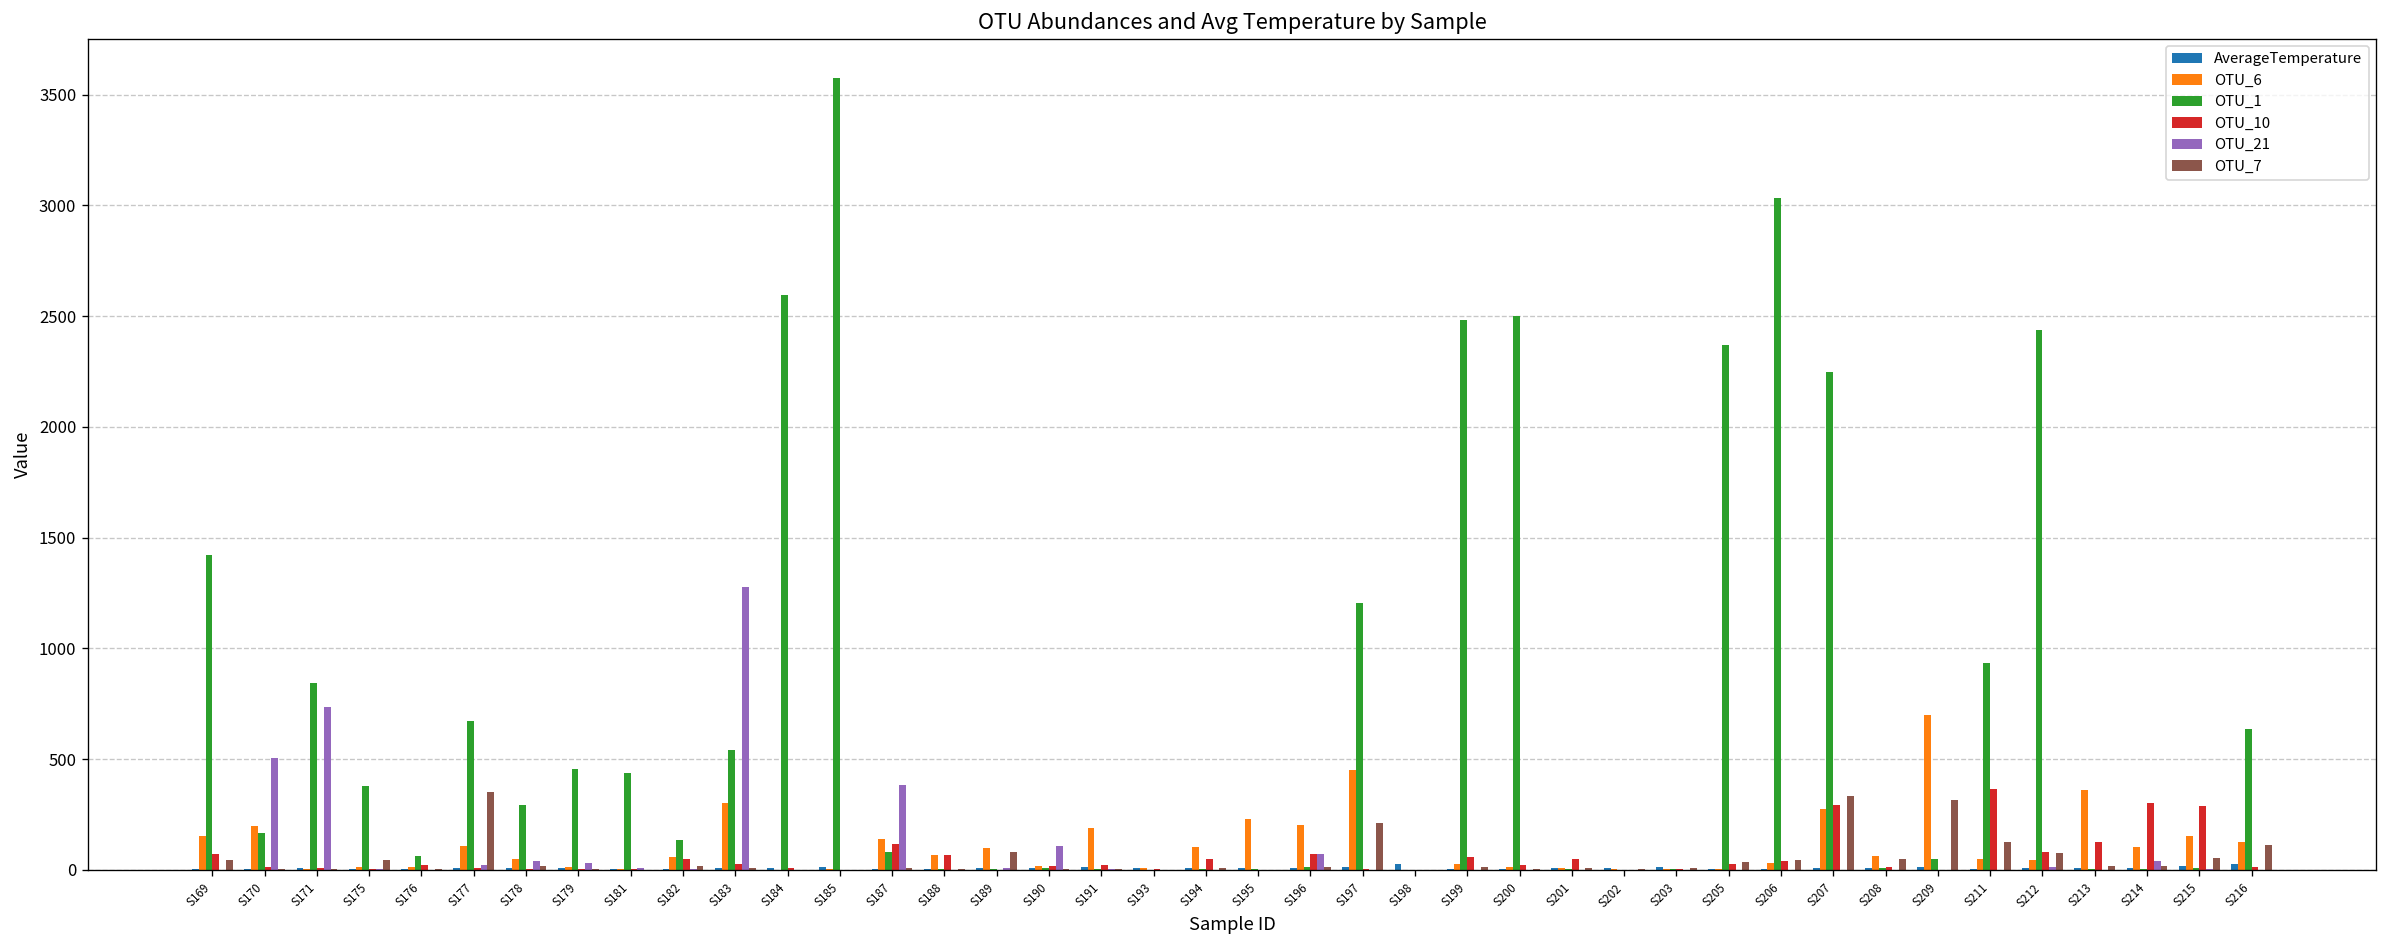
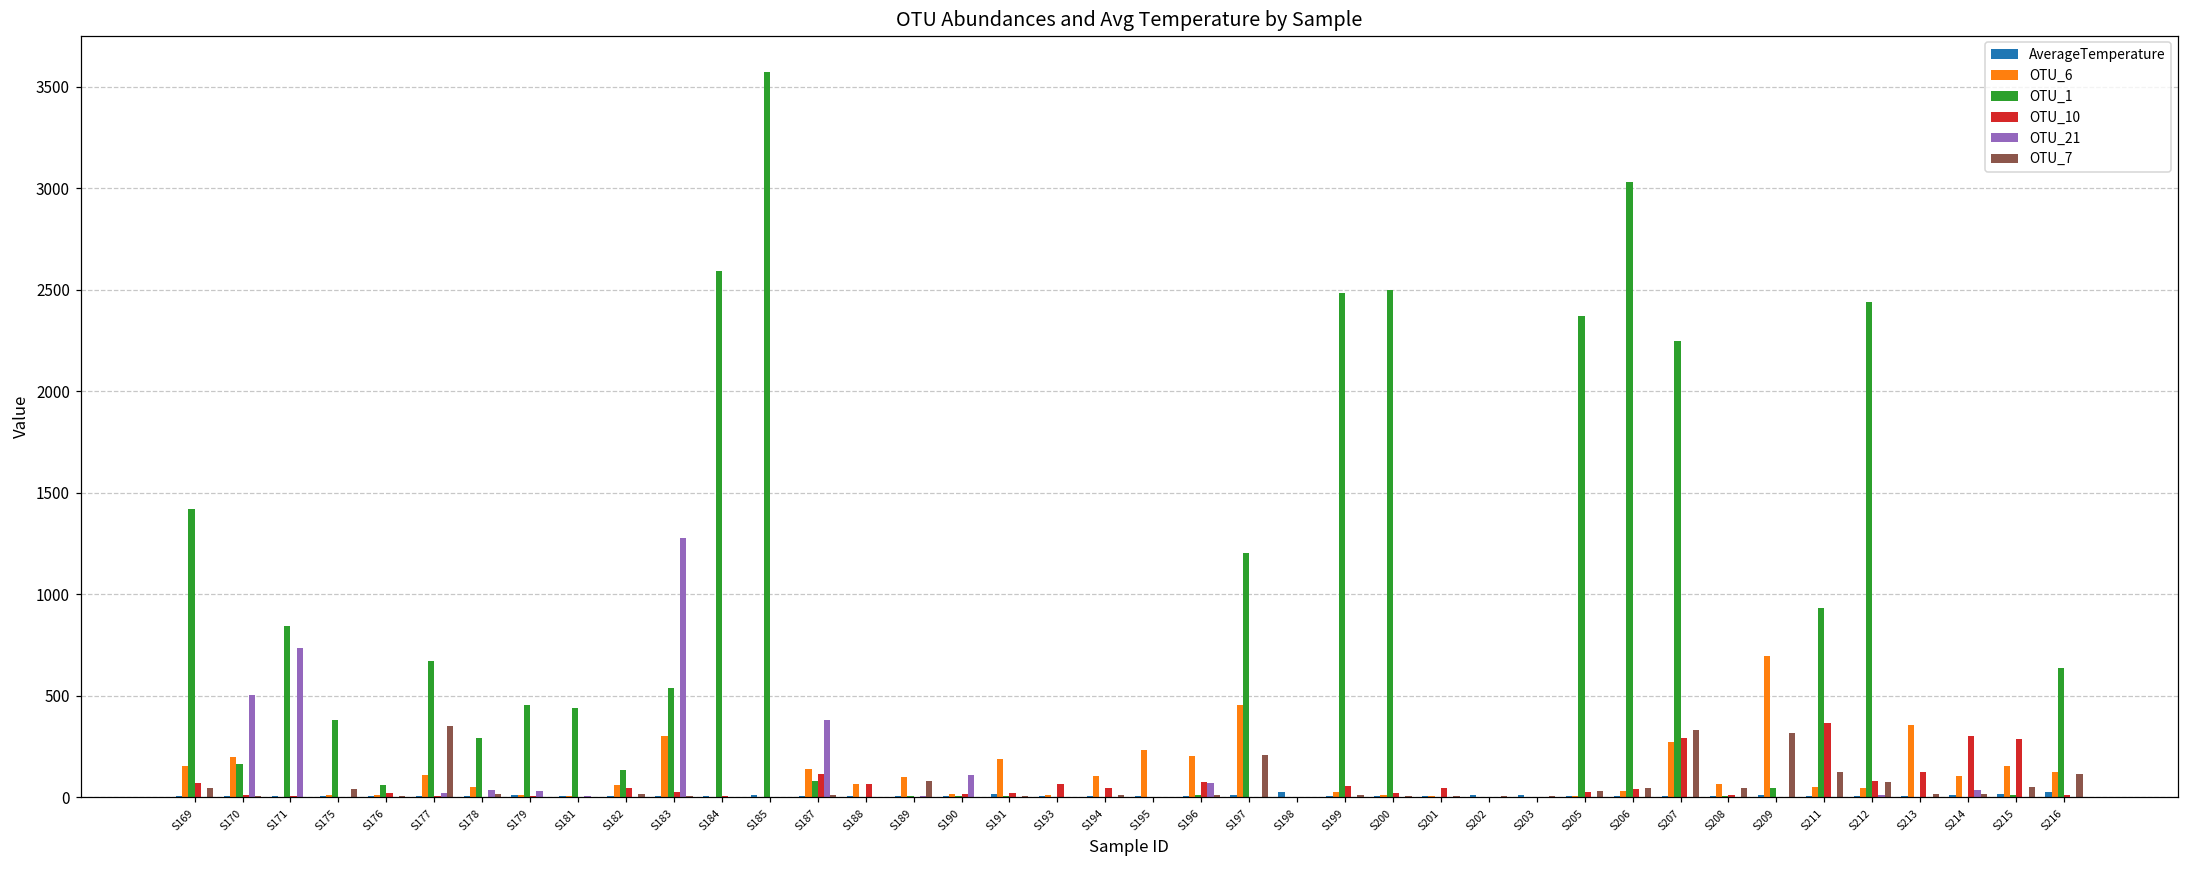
OTU_10, S193: 0 -> 60
